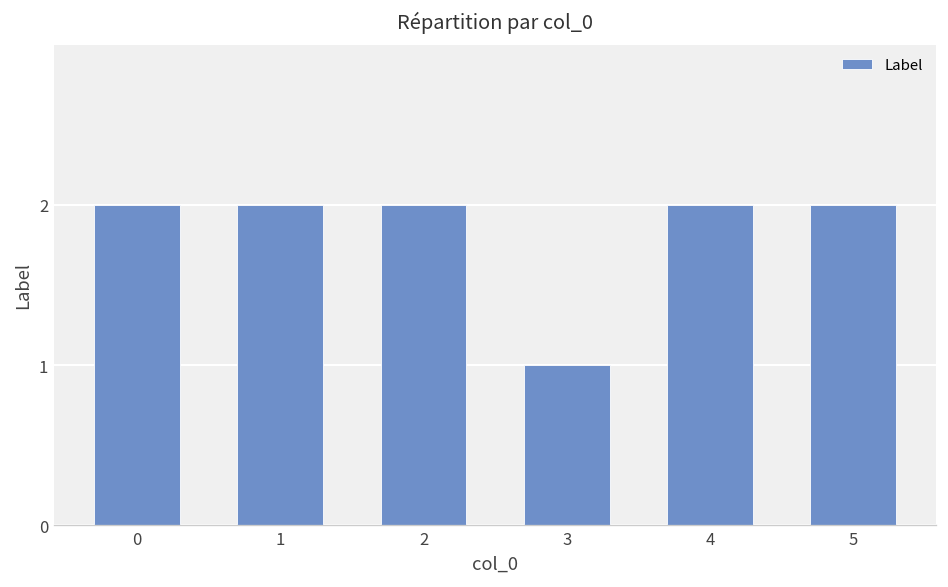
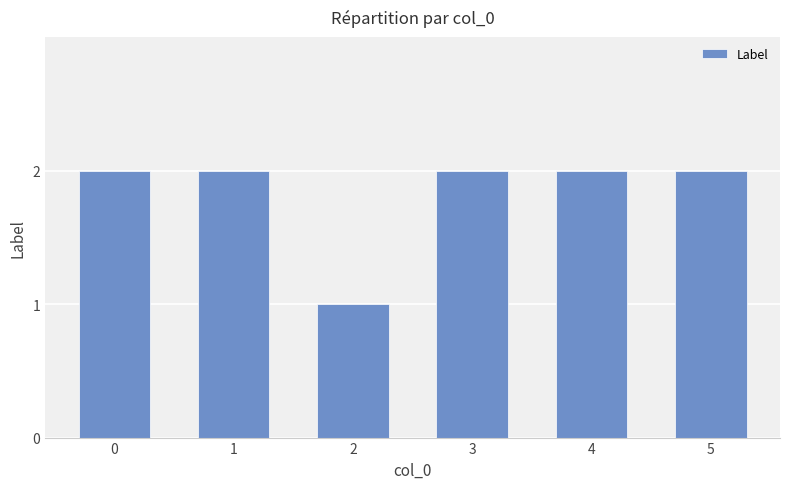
2: 2 -> 1
3: 1 -> 2
